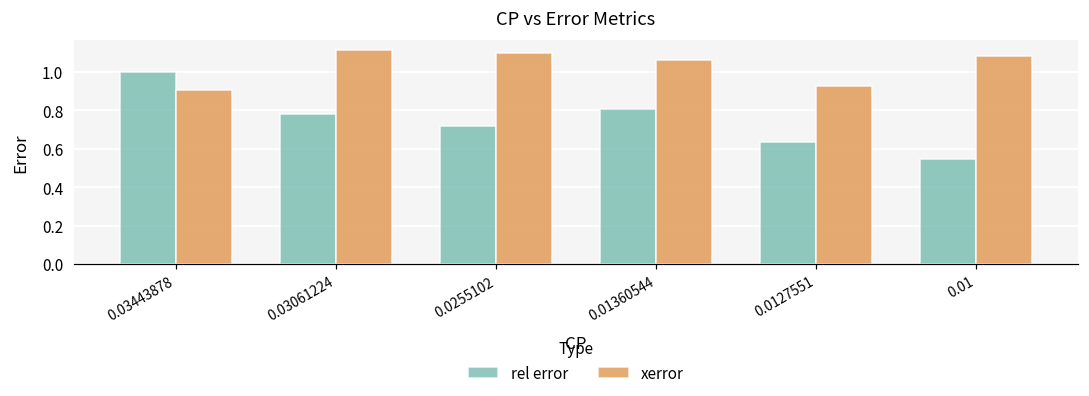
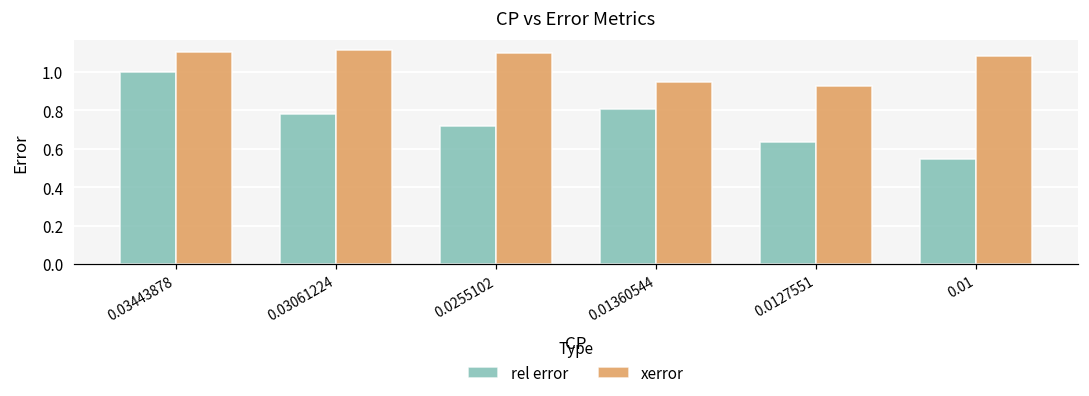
xerror, 0.03443878: 0.91 -> 1.10
xerror, 0.01360544: 1.06 -> 0.94
